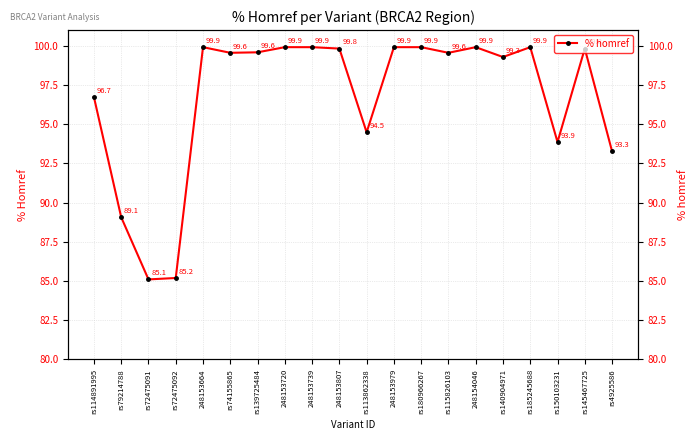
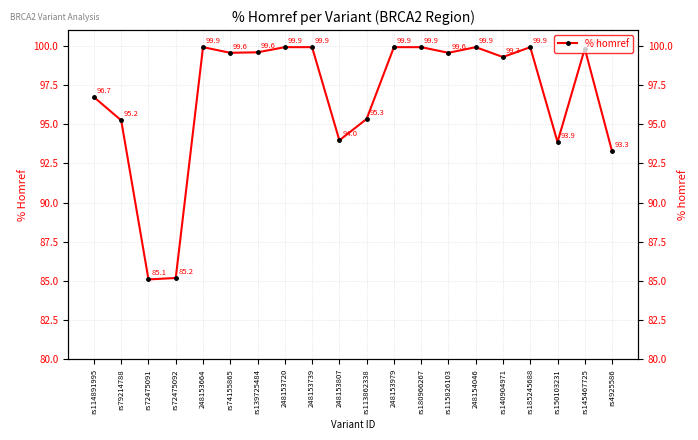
rs79214788: 89.1 -> 95.2
248153807: 99.8 -> 94.0
rs113862338: 94.5 -> 95.3
